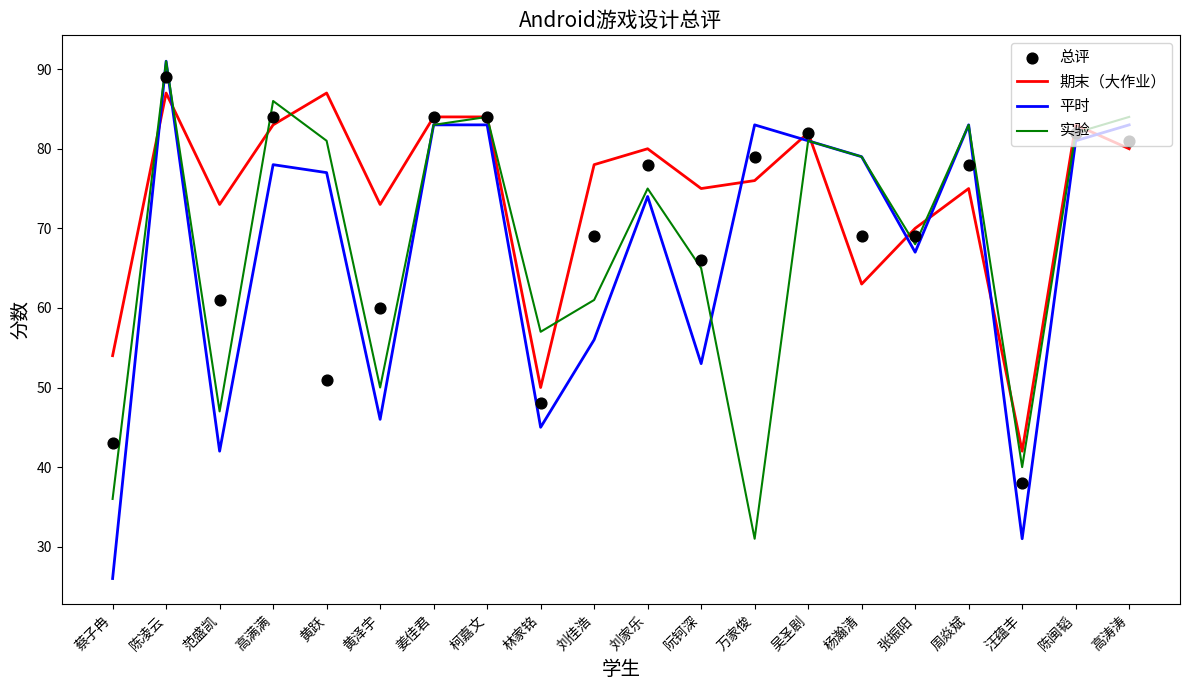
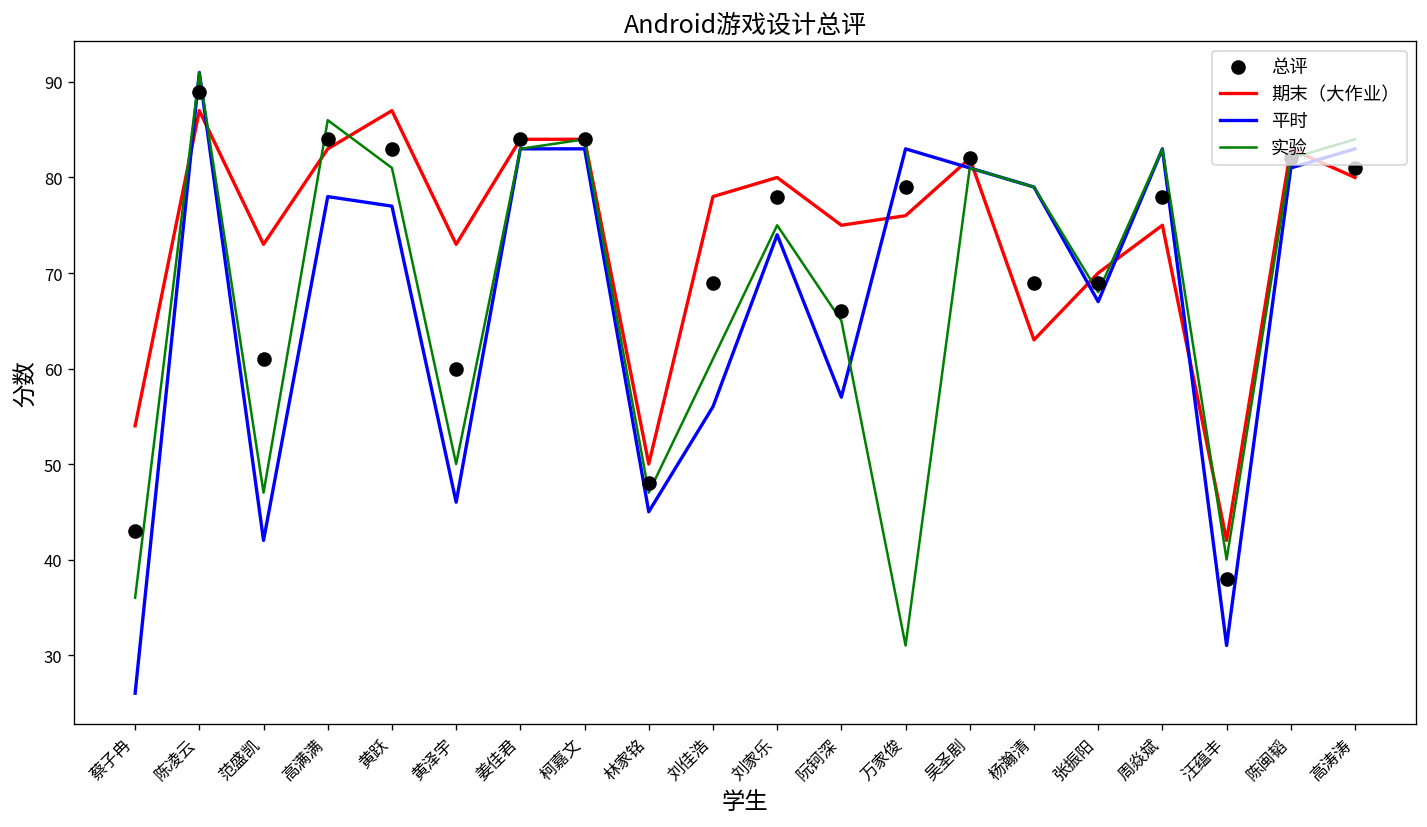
总评, 黄跃: 51 -> 83
实验, 林家铭: 57 -> 47
平时, 阮钶深: 53 -> 57
